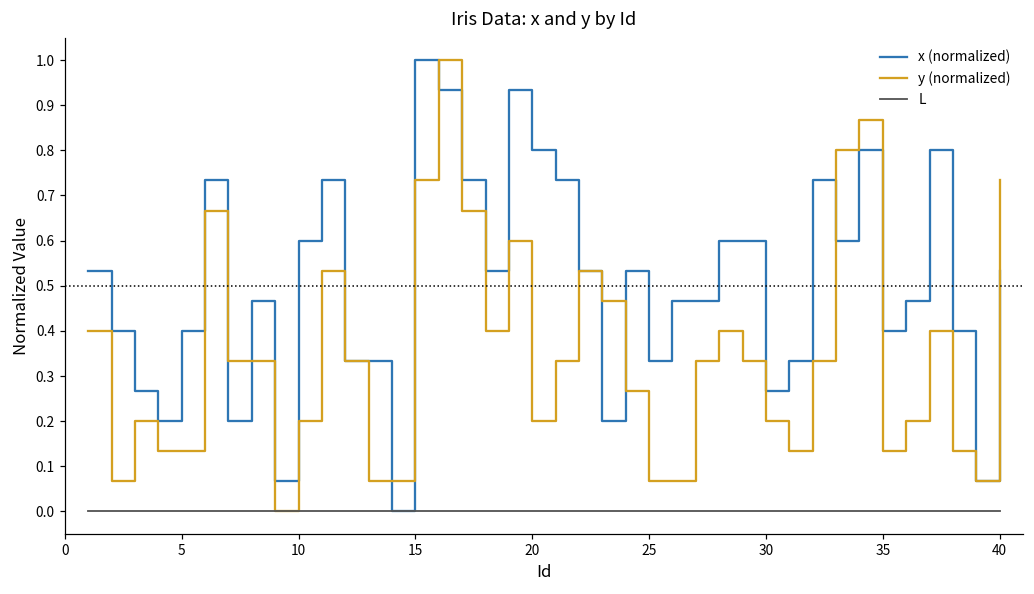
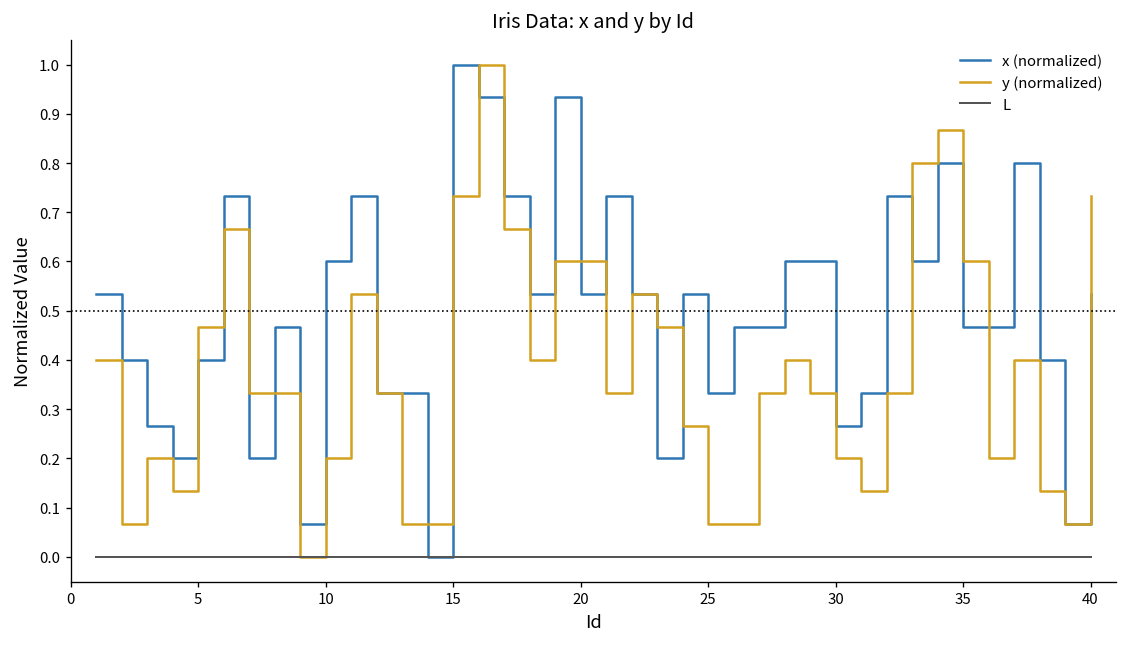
y (normalized), 5: 0.13 -> 0.47
x (normalized), 20: 0.80 -> 0.53
y (normalized), 20: 0.20 -> 0.60
x (normalized), 35: 0.40 -> 0.47
y (normalized), 35: 0.13 -> 0.60
